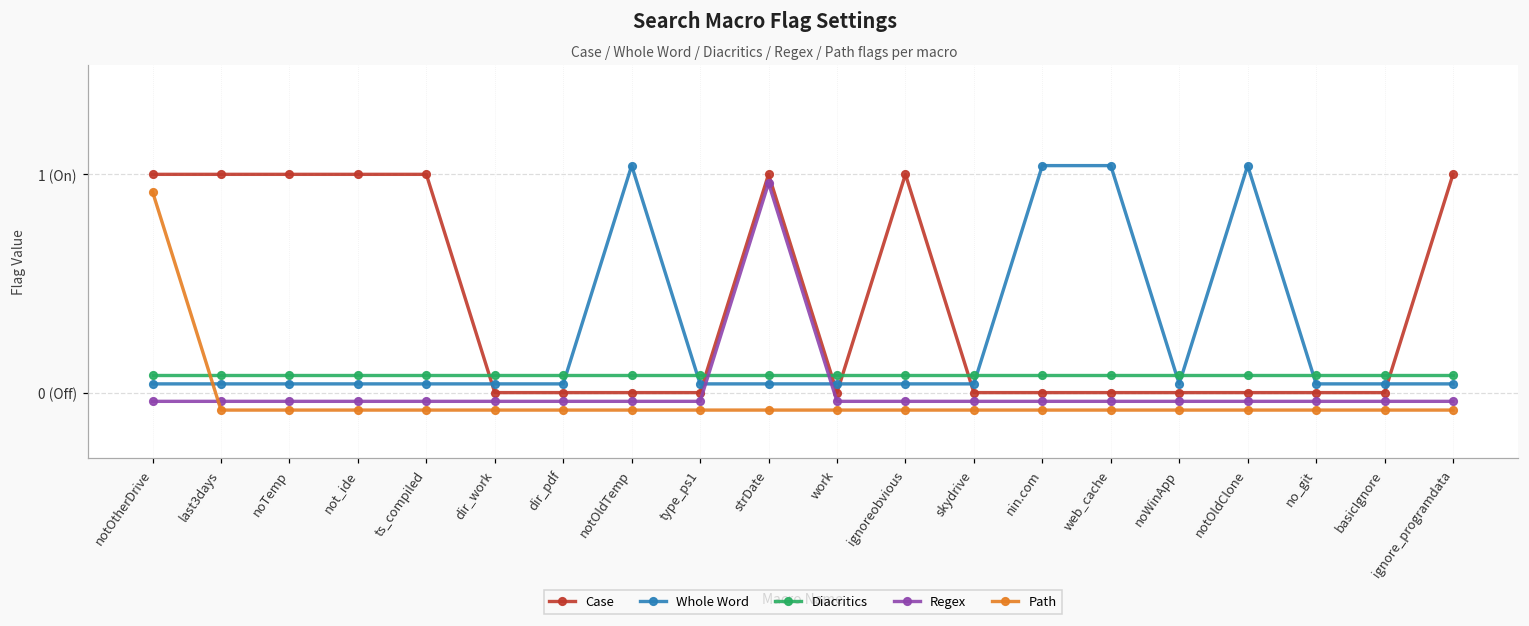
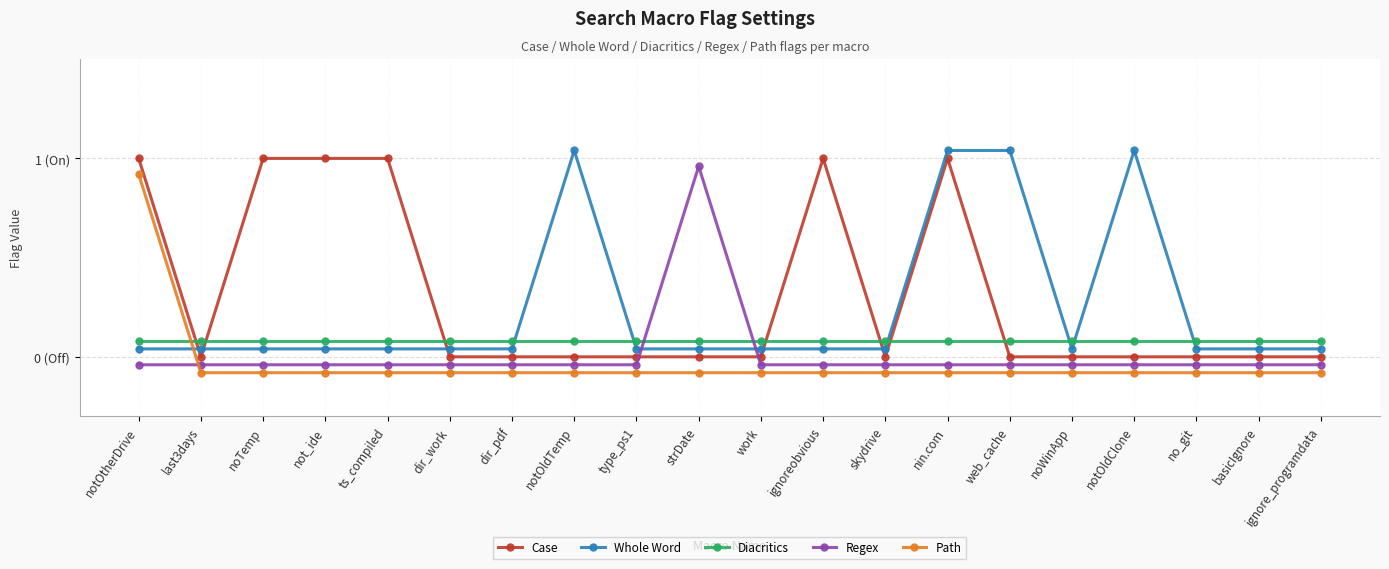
Case, last3days: 1 (On) -> 0 (On)
Case, strDate: 1 (On) -> 0 (On)
Case, nin.com: 0 (On) -> 1 (On)
Case, ignore_programdata: 1 (On) -> 0 (On)
